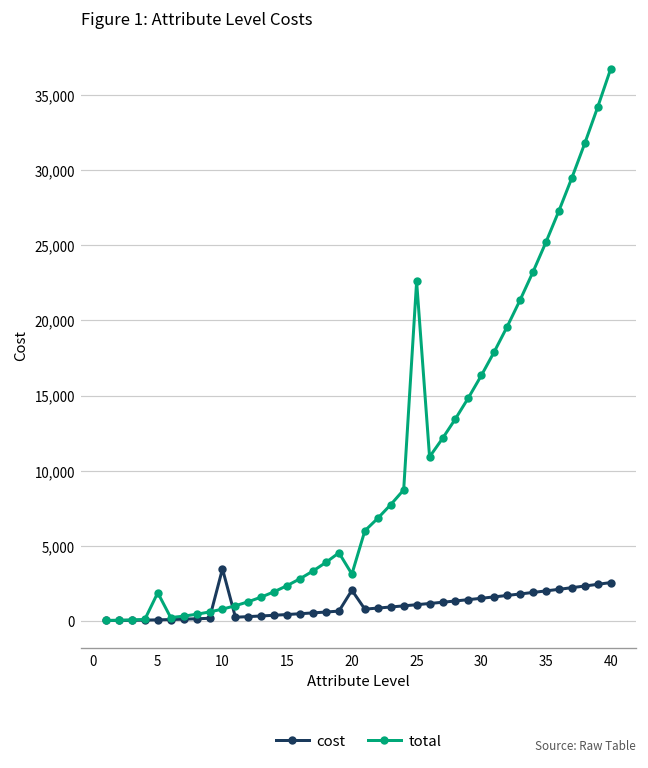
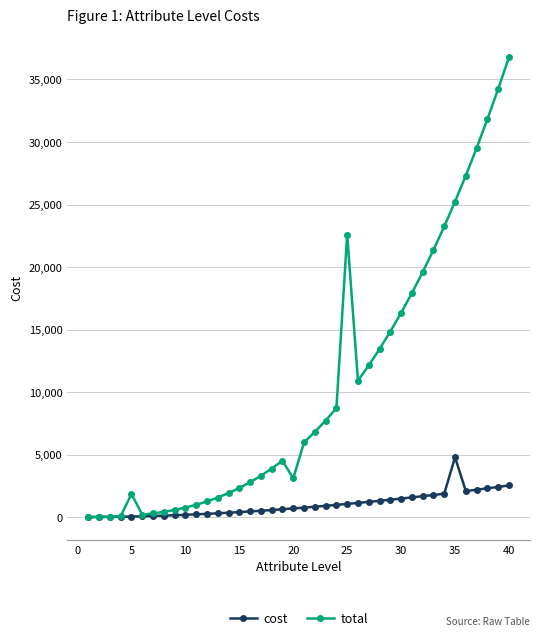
cost, 10: 3,500 -> 200
cost, 20: 2,000 -> 700
cost, 35: 2,000 -> 4,800
